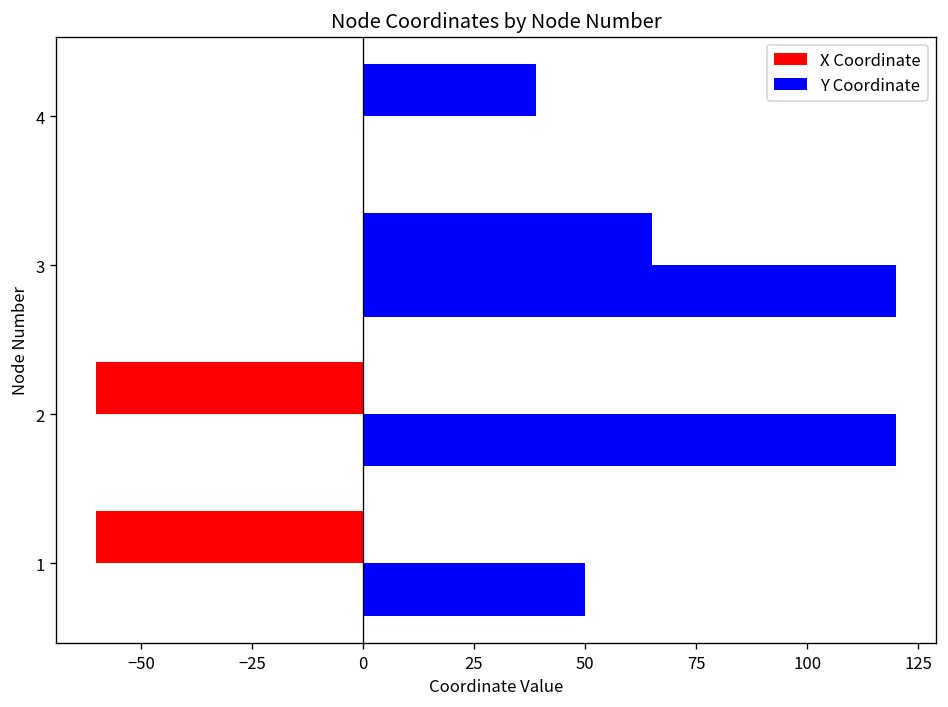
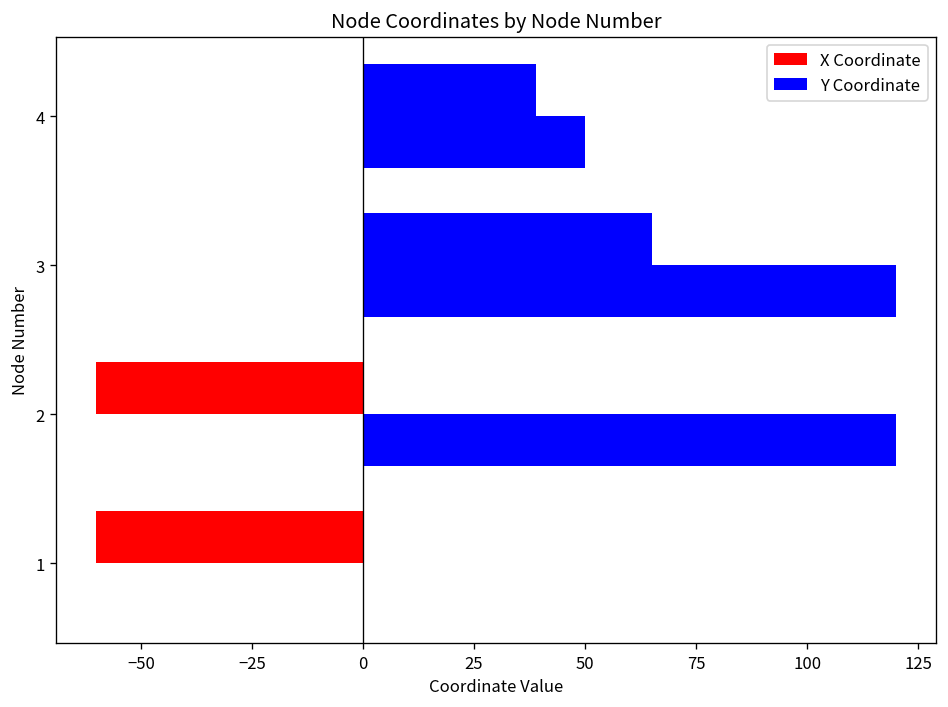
Y Coordinate, 4: 0 -> 50
Y Coordinate, 1: 50 -> 0
